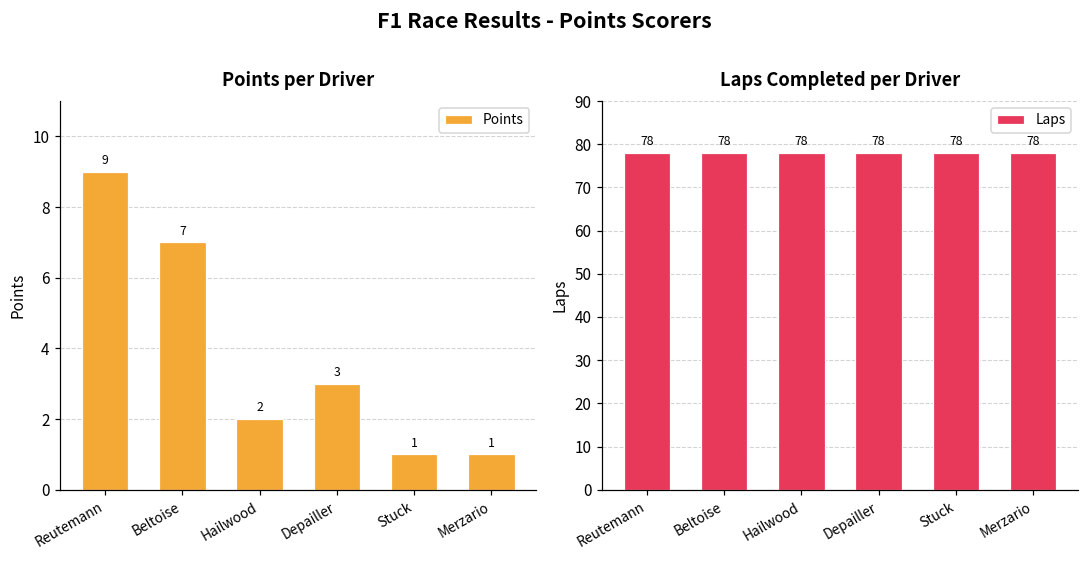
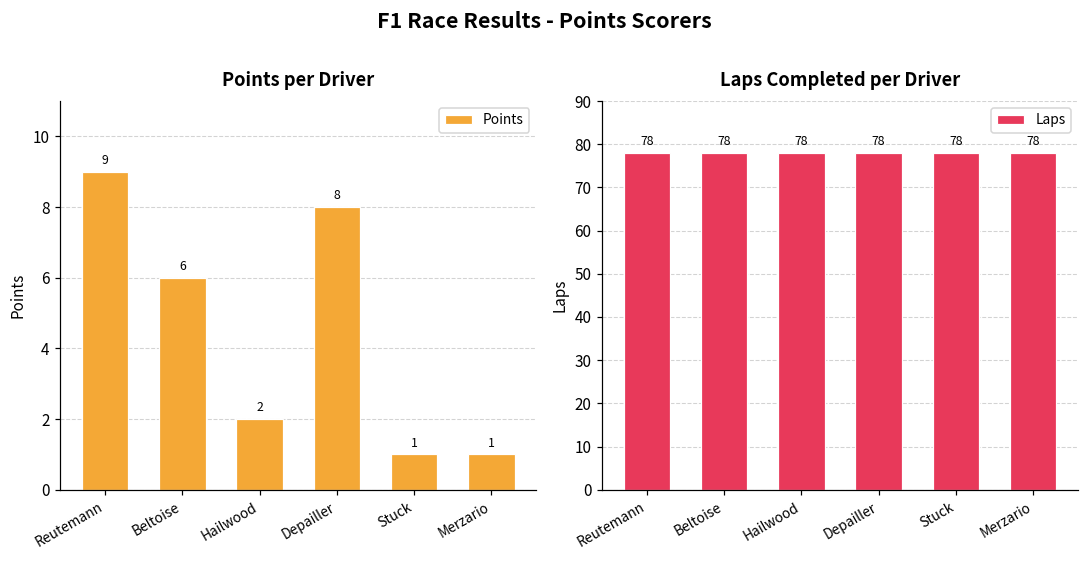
Points per Driver, Beltoise: 7 -> 6
Points per Driver, Depailler: 3 -> 8
